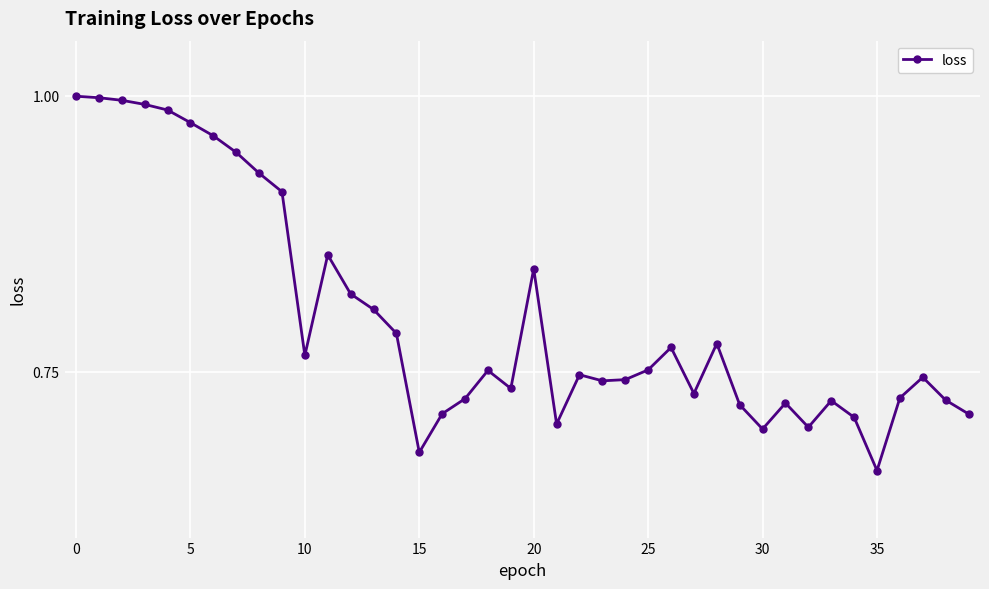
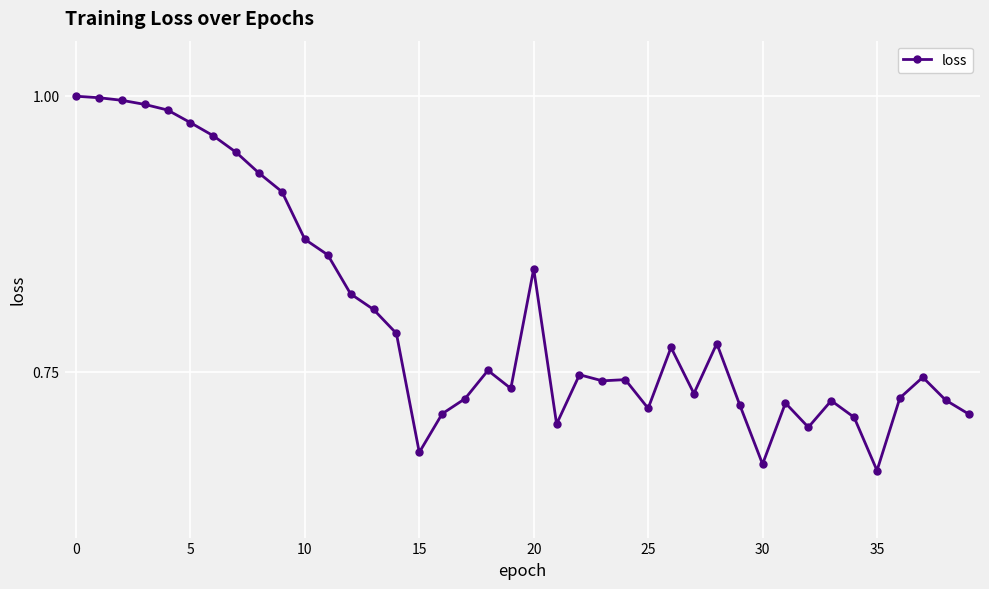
10: 0.765 -> 0.870
25: 0.752 -> 0.717
30: 0.698 -> 0.667
